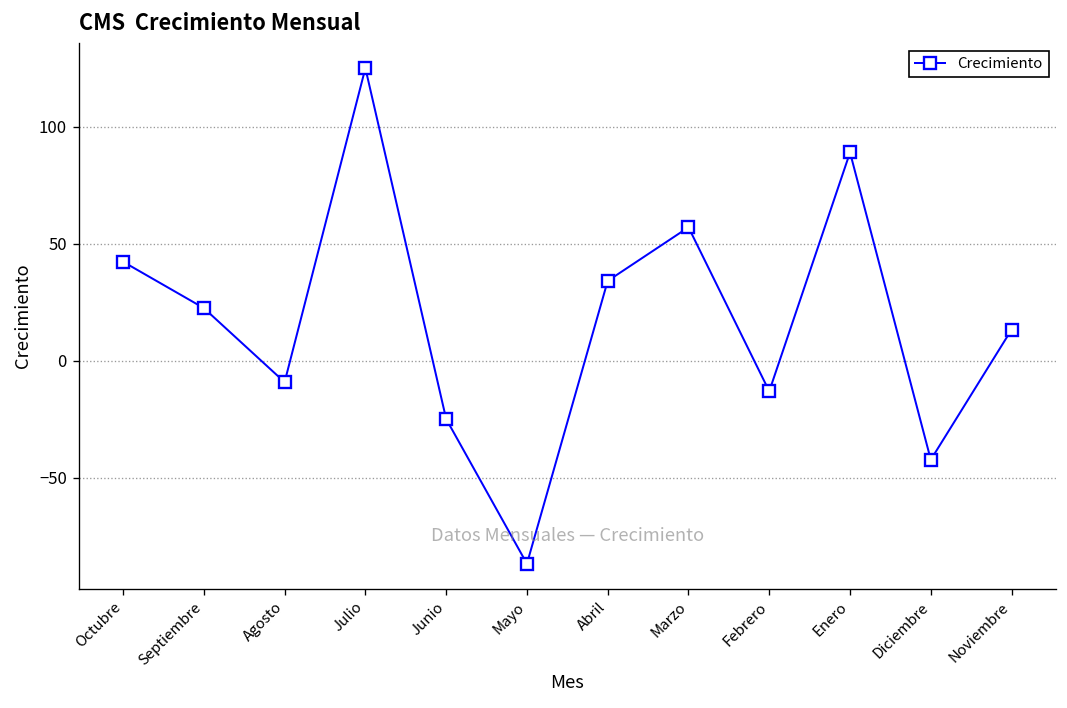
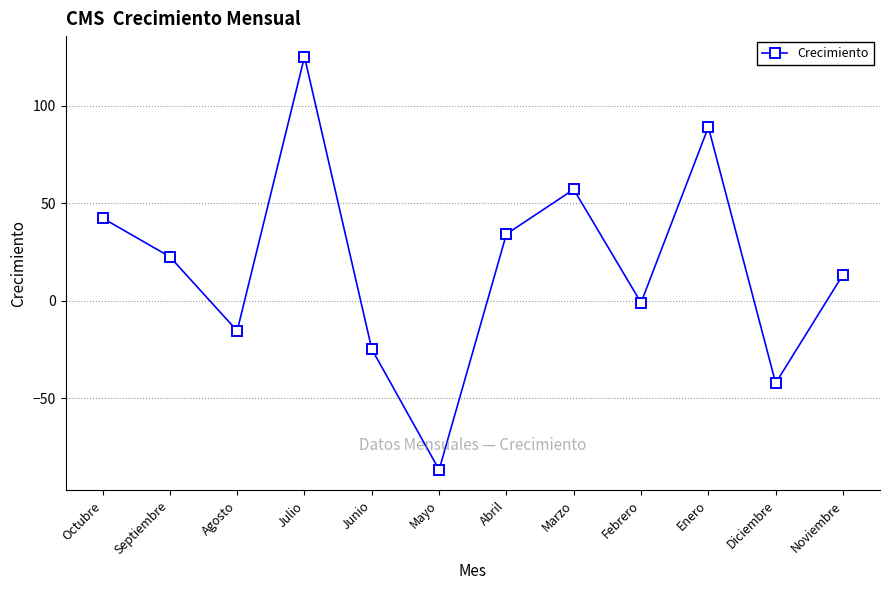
Agosto: -9 -> -16
Febrero: -13 -> -1
